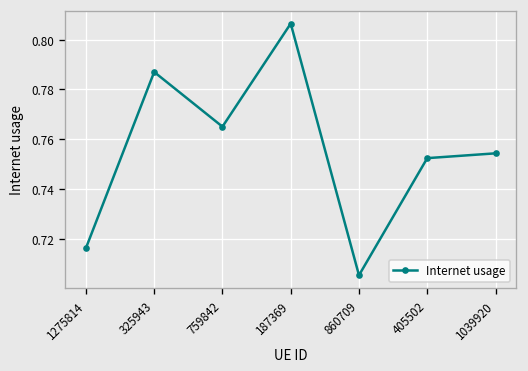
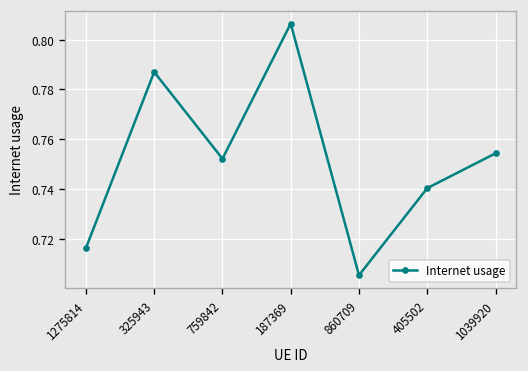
759842: 0.765 -> 0.752
405502: 0.752 -> 0.740
